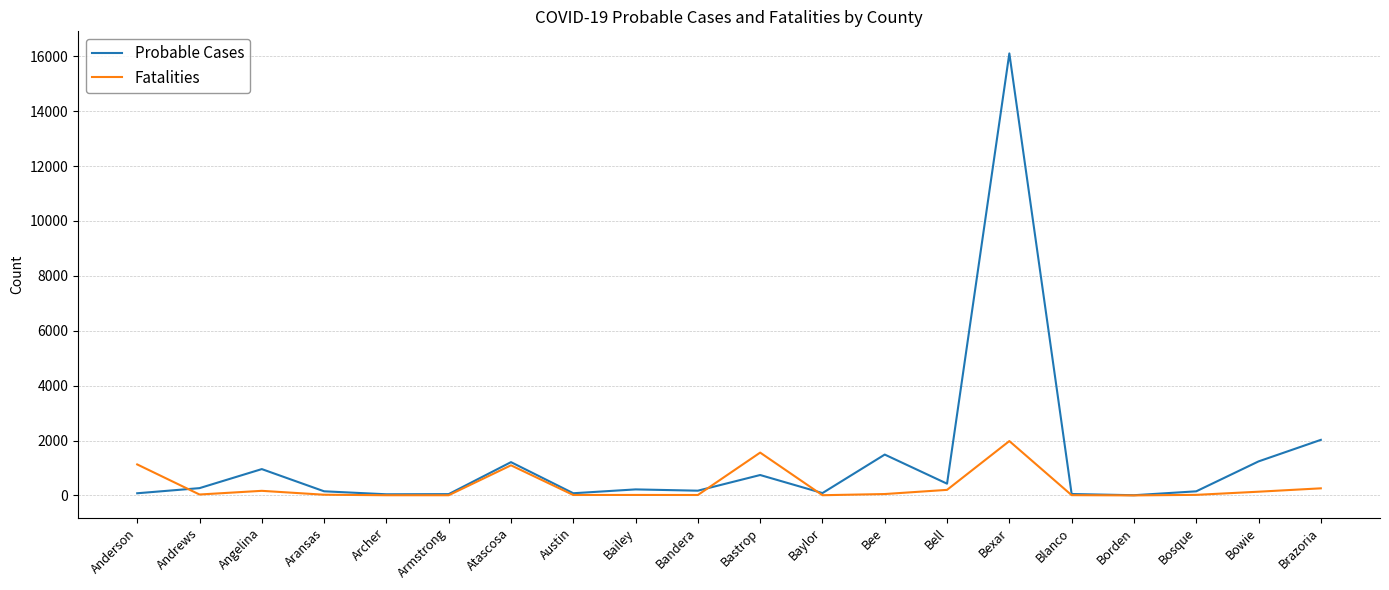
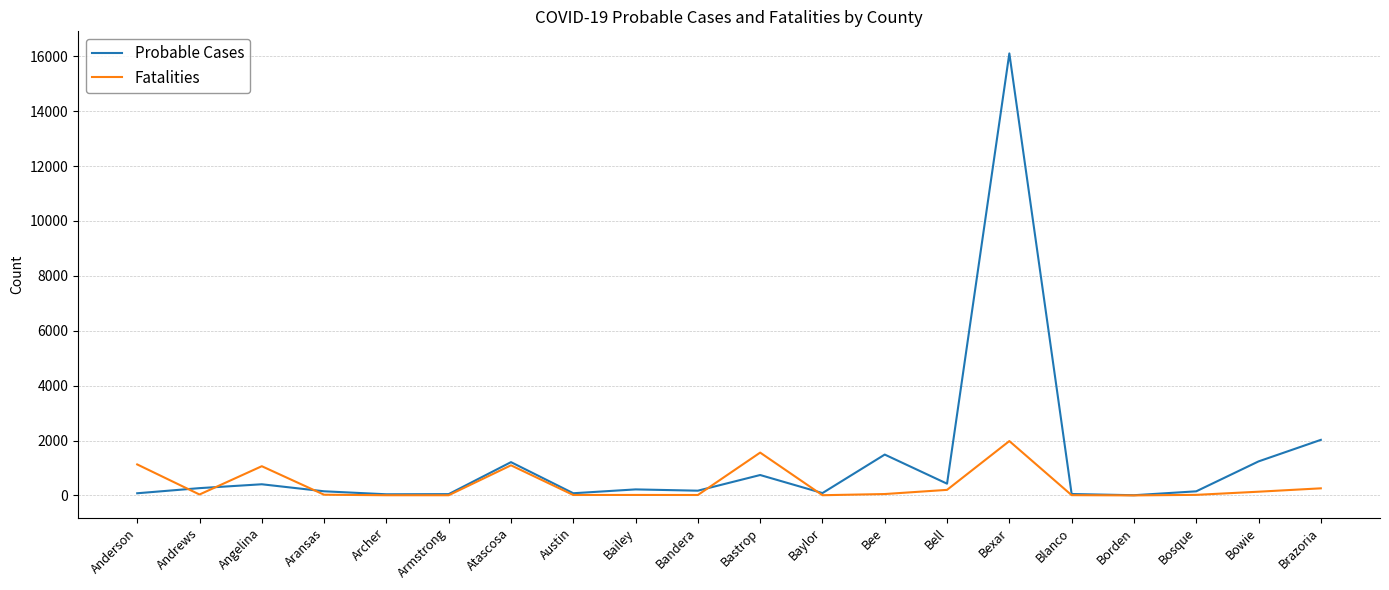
Probable Cases, Angelina: 1000 -> 400
Fatalities, Angelina: 200 -> 1100
